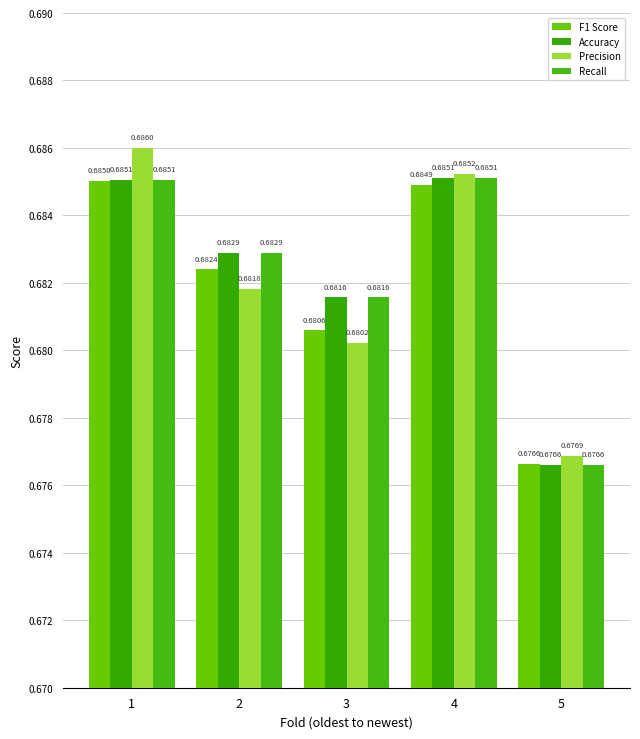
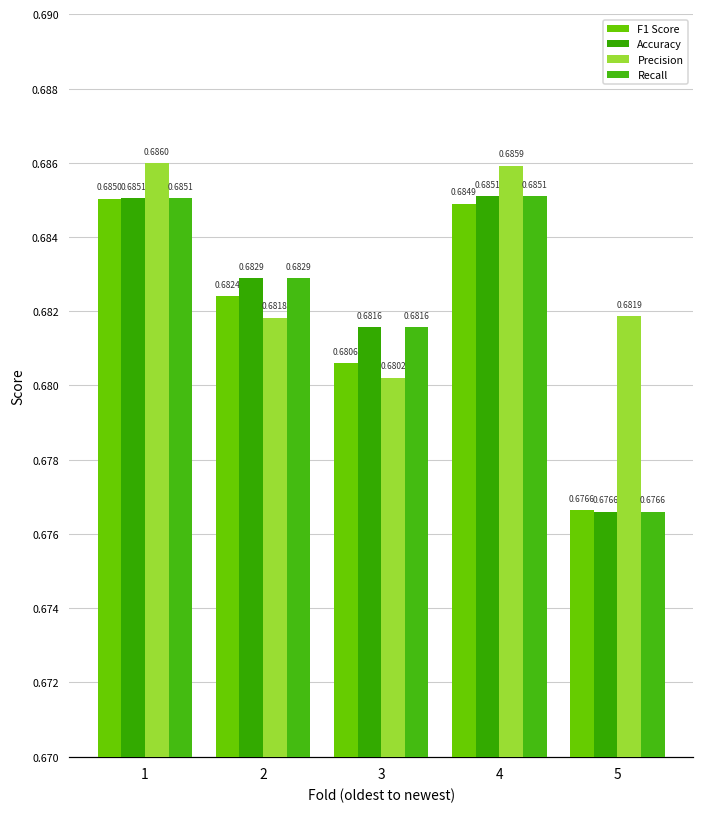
Precision, 4: 0.6852 -> 0.6859
Precision, 5: 0.6769 -> 0.6819
